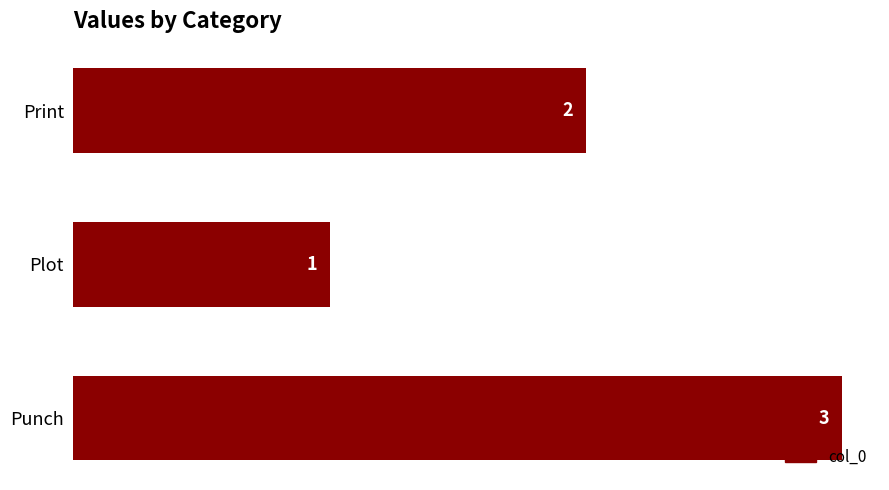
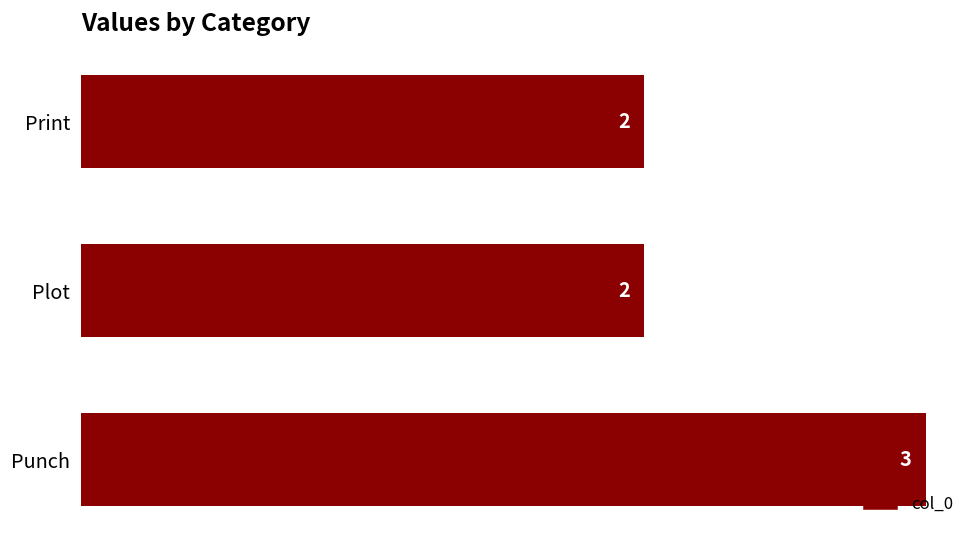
Plot: 1 -> 2
